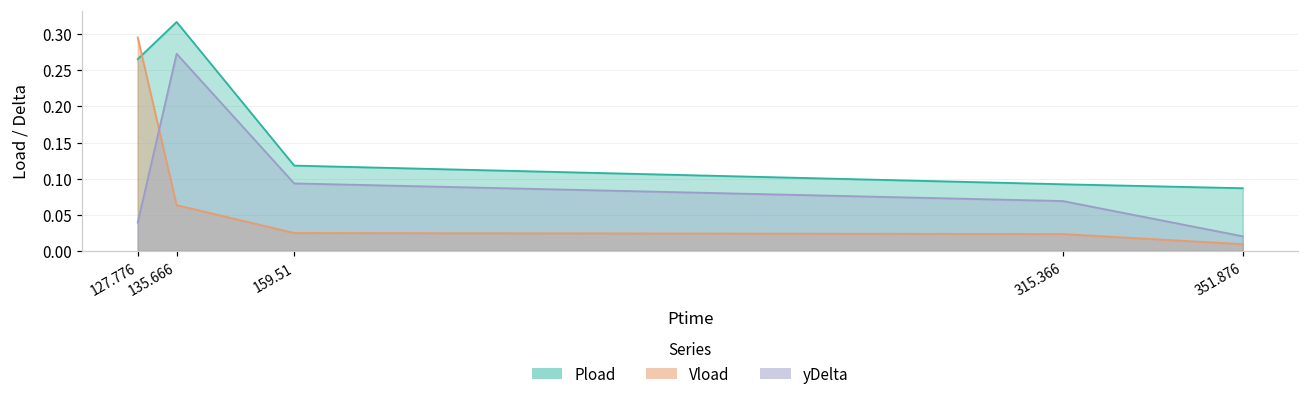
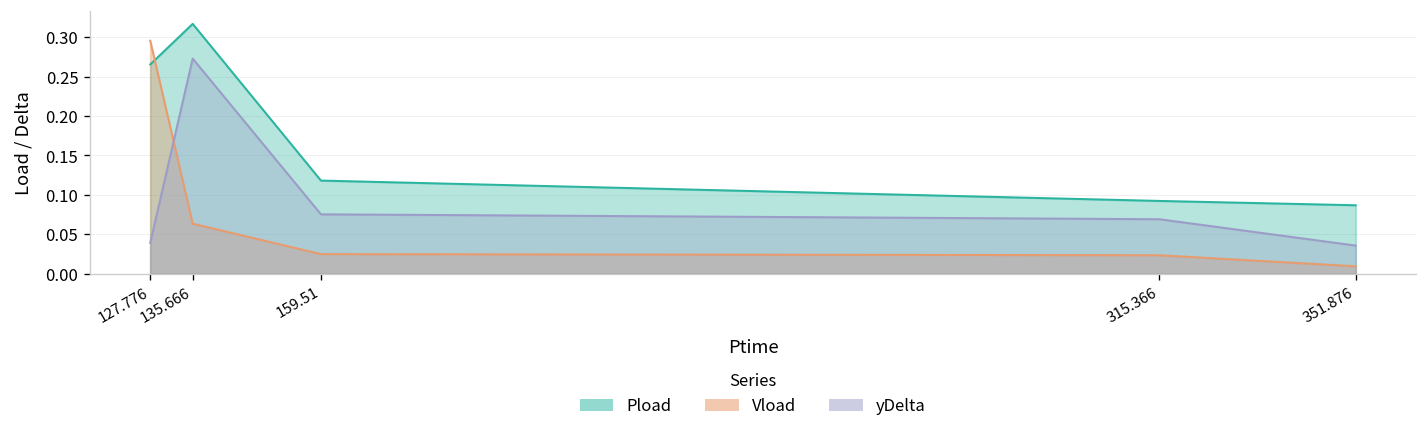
yDelta, 159.51: 0.09 -> 0.08
yDelta, 351.876: 0.02 -> 0.04
